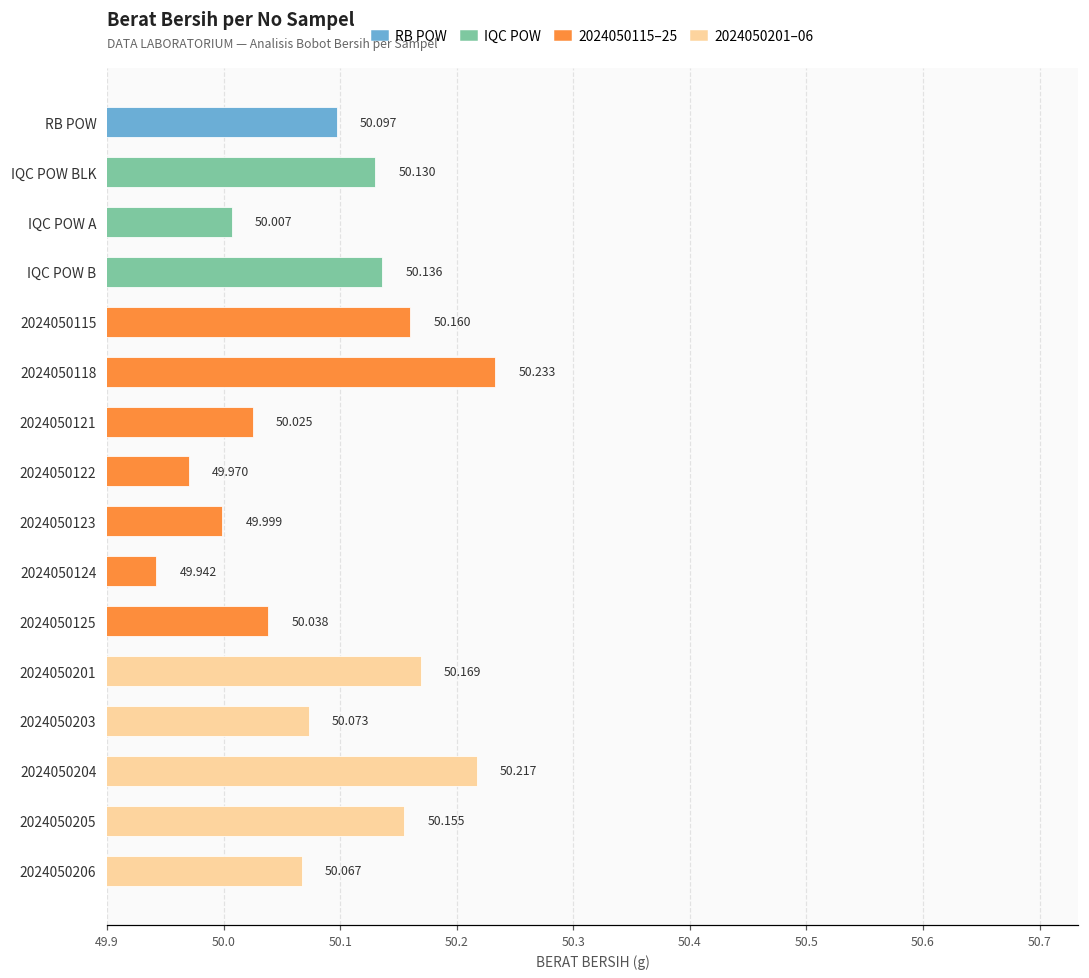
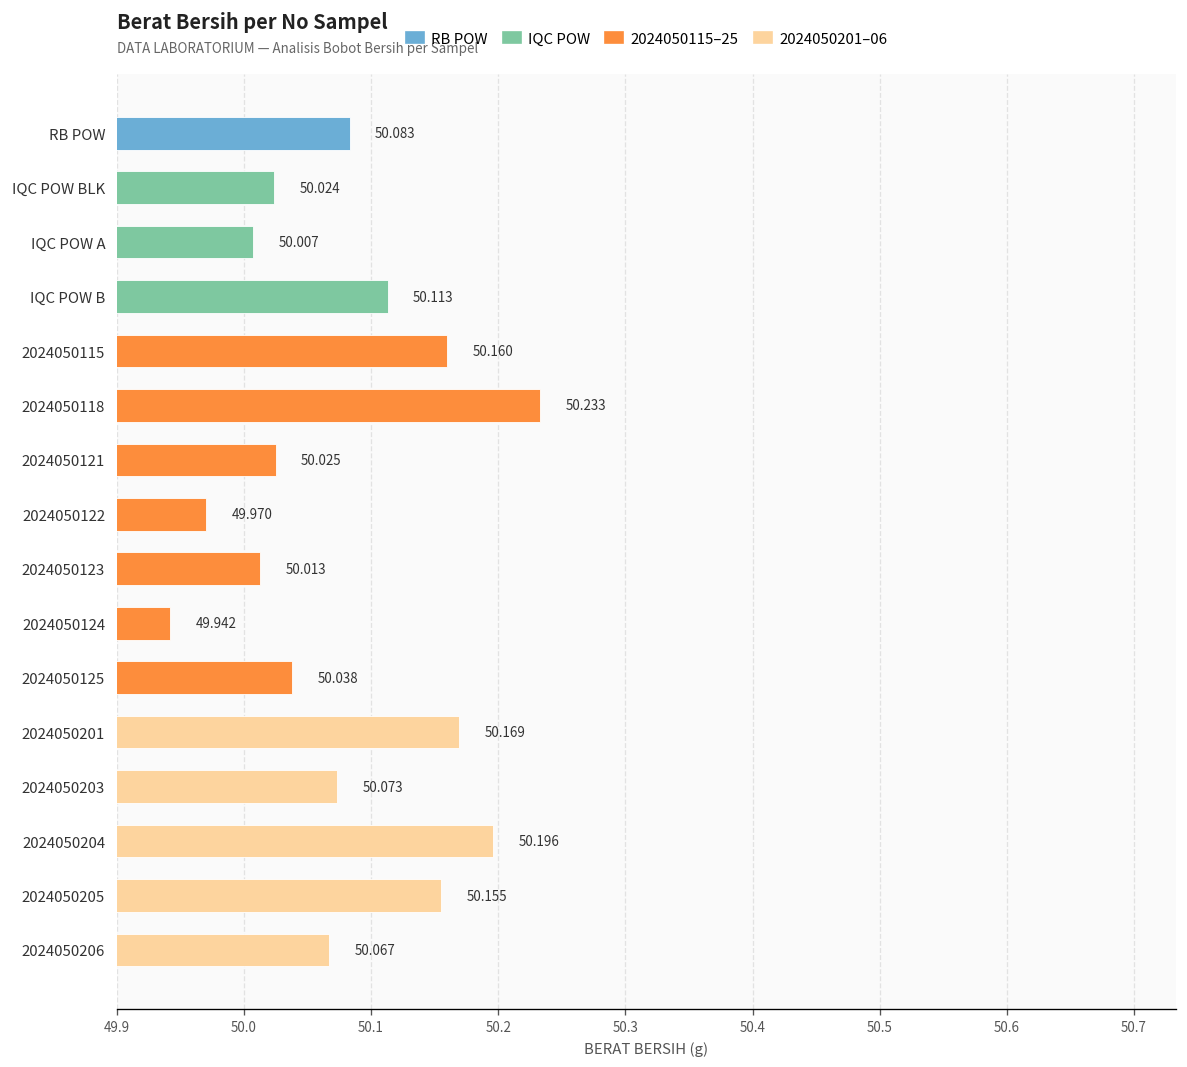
RB POW: 50.097 -> 50.083
IQC POW BLK: 50.130 -> 50.024
IQC POW B: 50.136 -> 50.113
2024050123: 49.999 -> 50.013
2024050204: 50.217 -> 50.196
